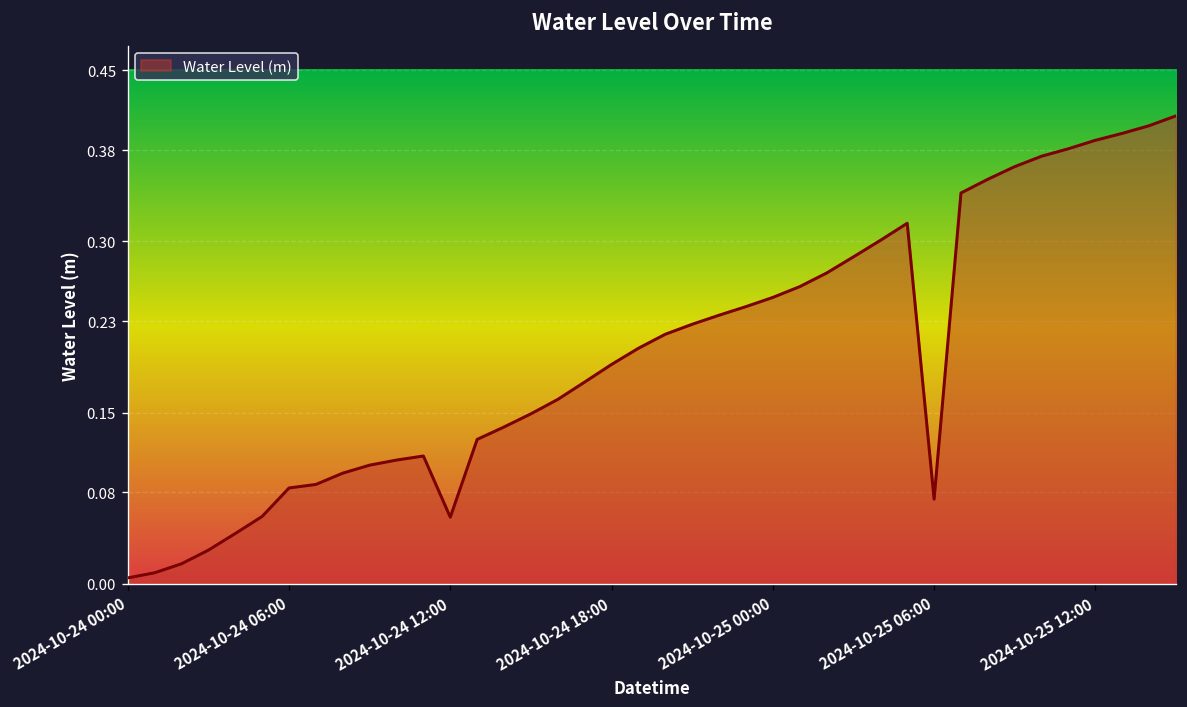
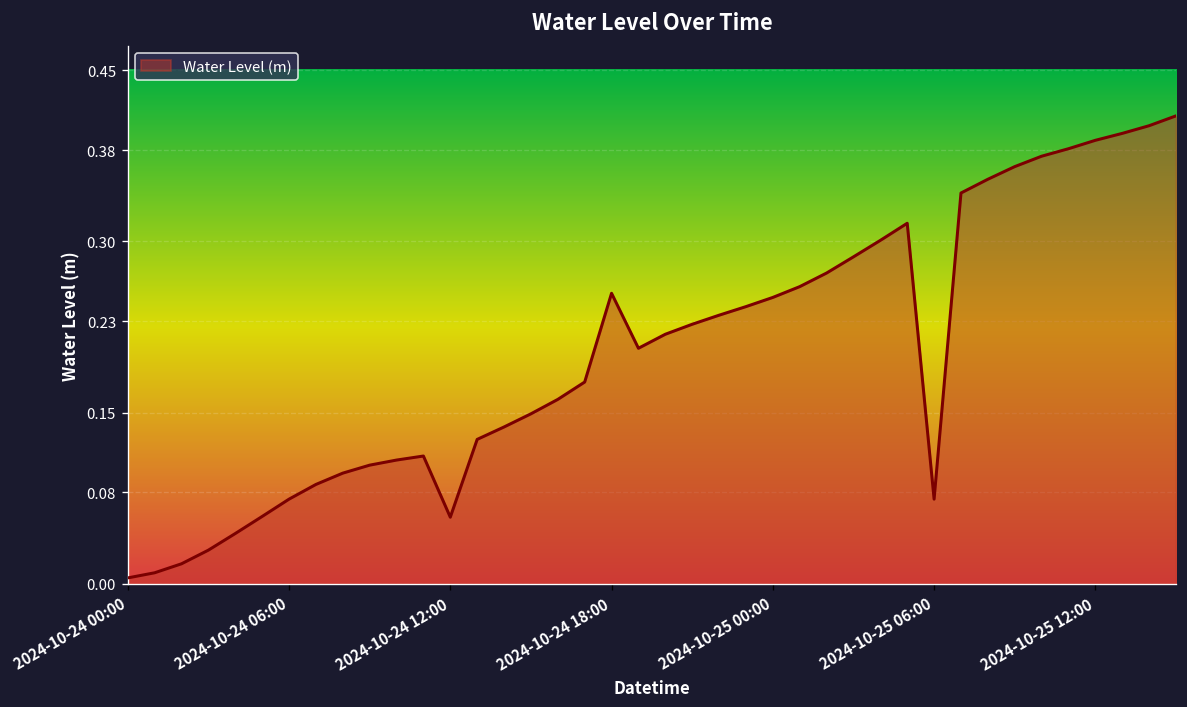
2024-10-24 06:00: 0.08 -> 0.07
2024-10-24 18:00: 0.19 -> 0.25
